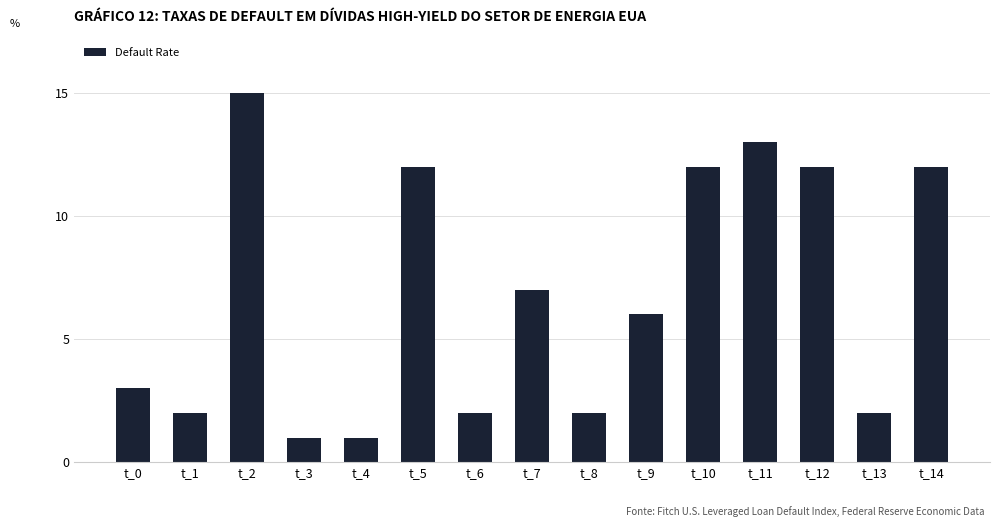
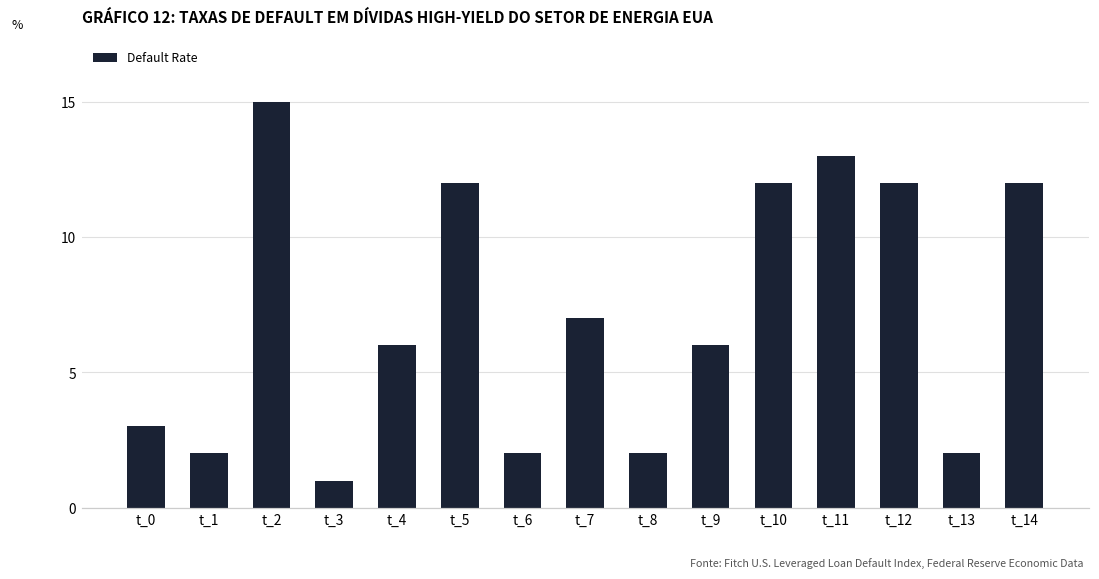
t_4: 1 -> 6
